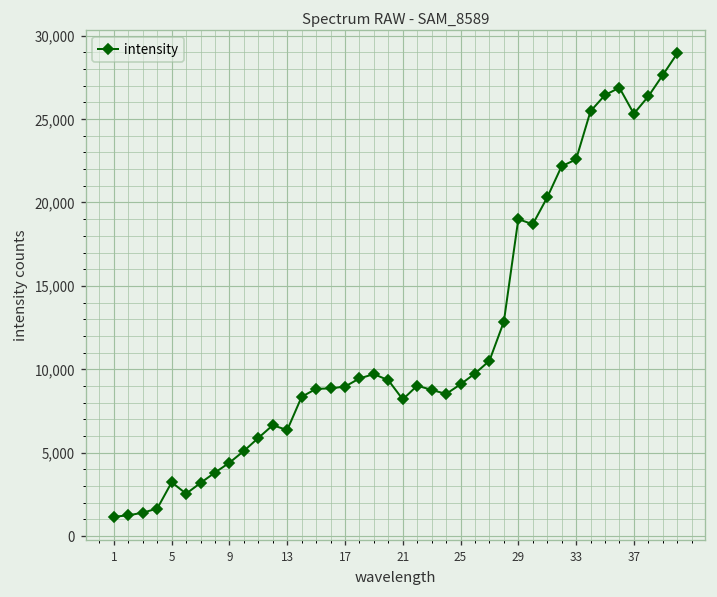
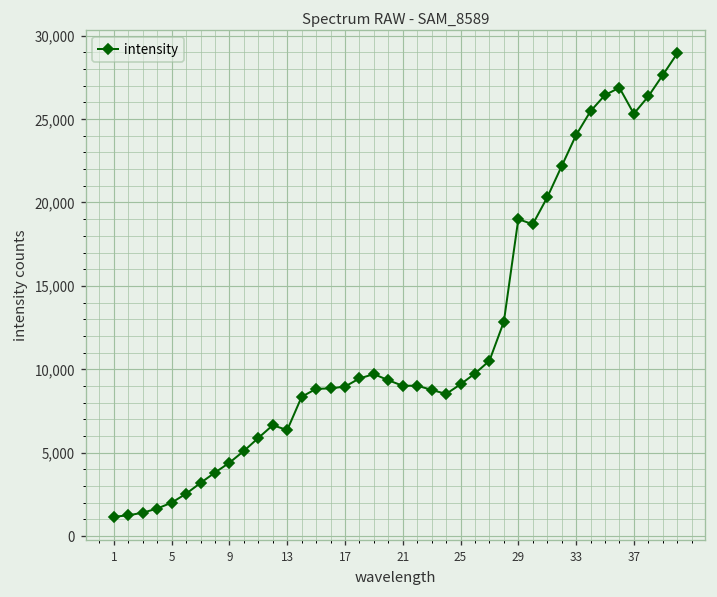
5: 3,200 -> 2,000
21: 8,200 -> 9,000
33: 22,600 -> 24,000
